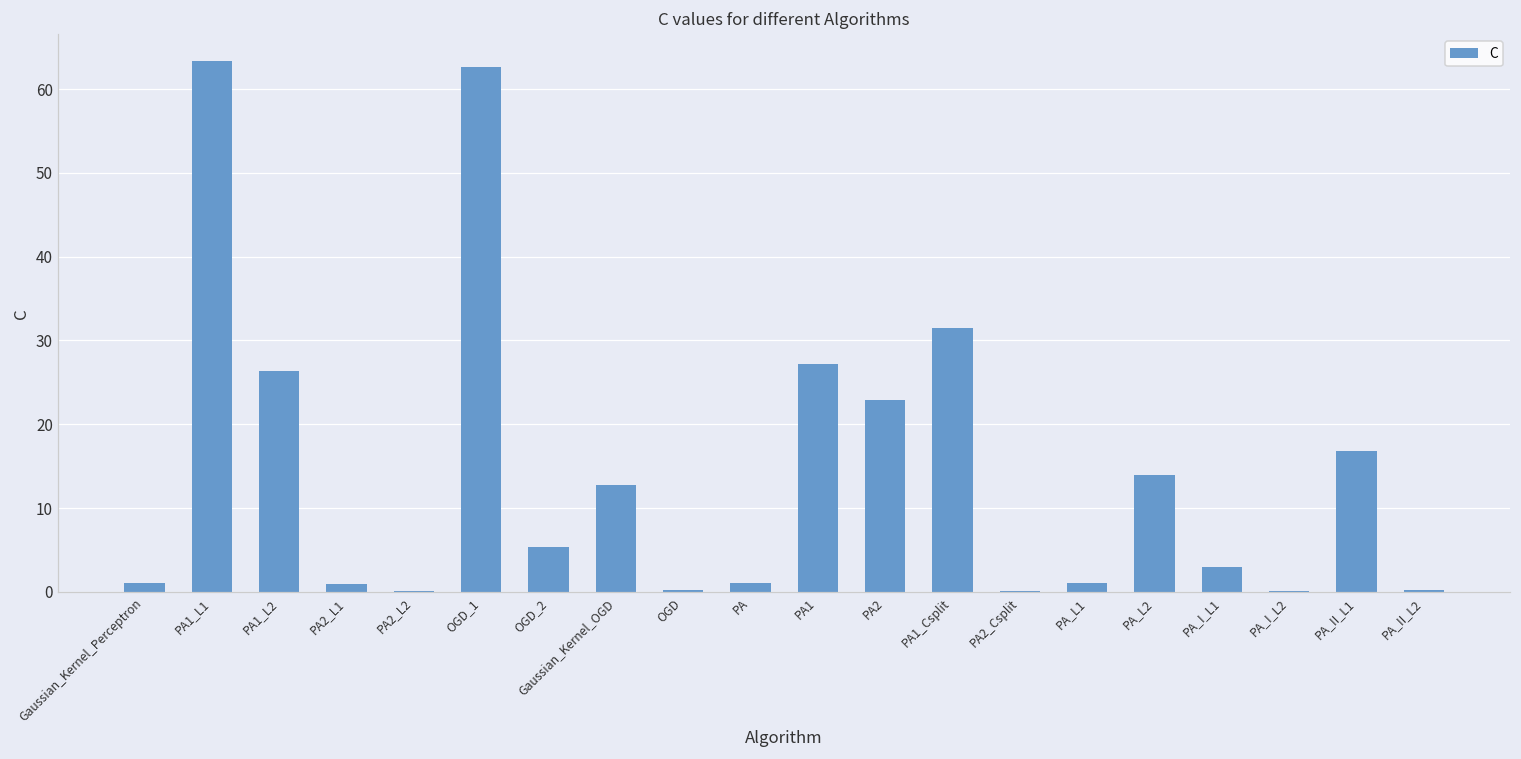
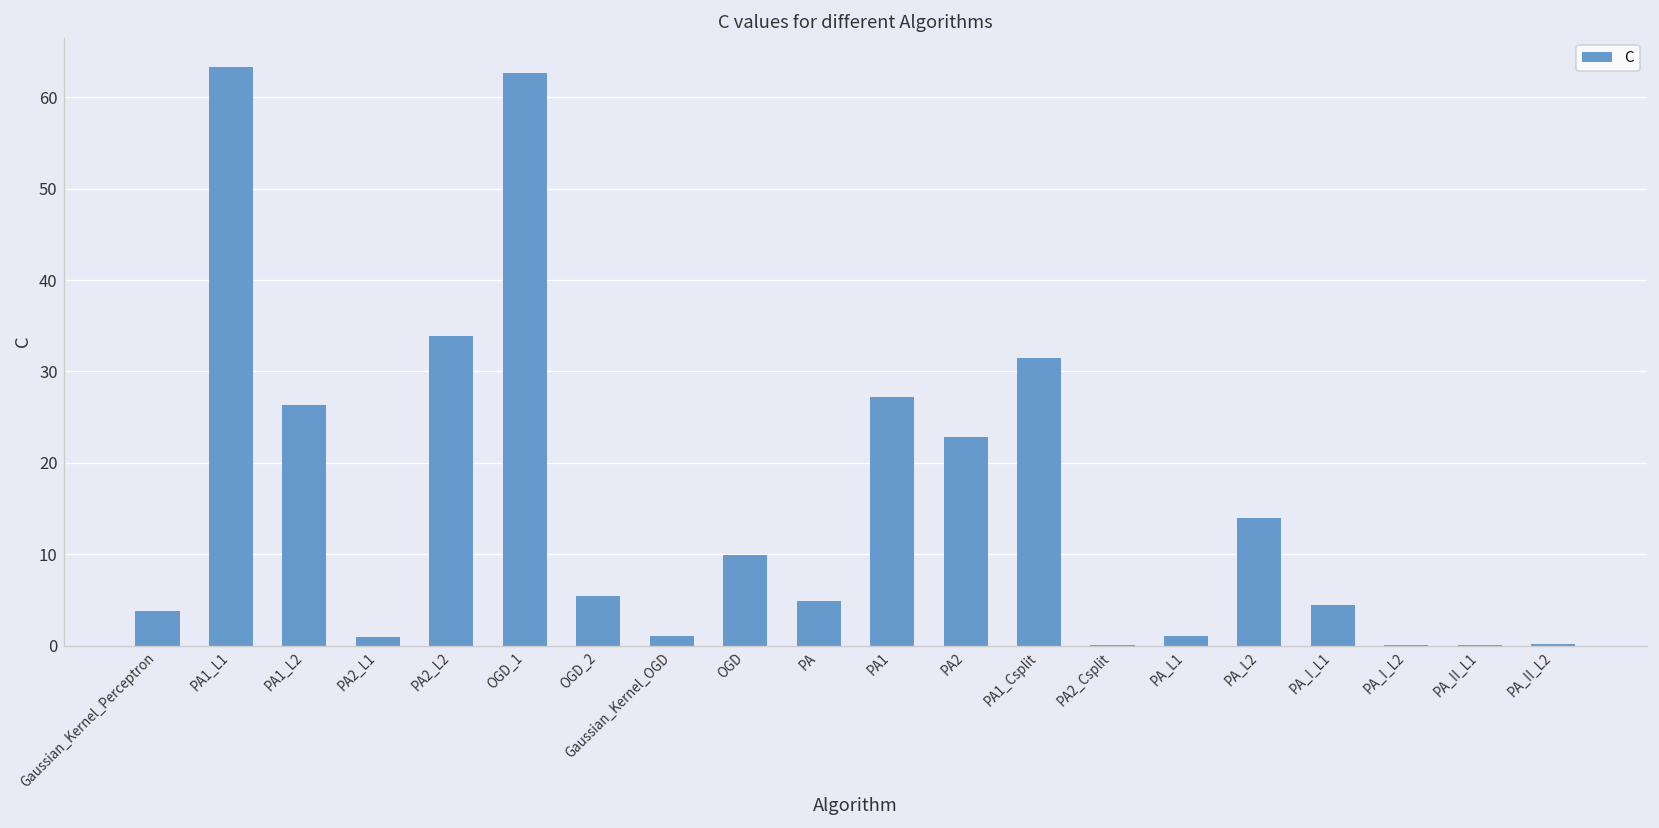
Gaussian_Kernel_Perceptron: 1 -> 4
PA2_L2: 0 -> 34
Gaussian_Kernel_OGD: 13 -> 1
OGD: 0 -> 10
PA: 1 -> 5
PA_I_L1: 3 -> 4
PA_II_L1: 17 -> 0
